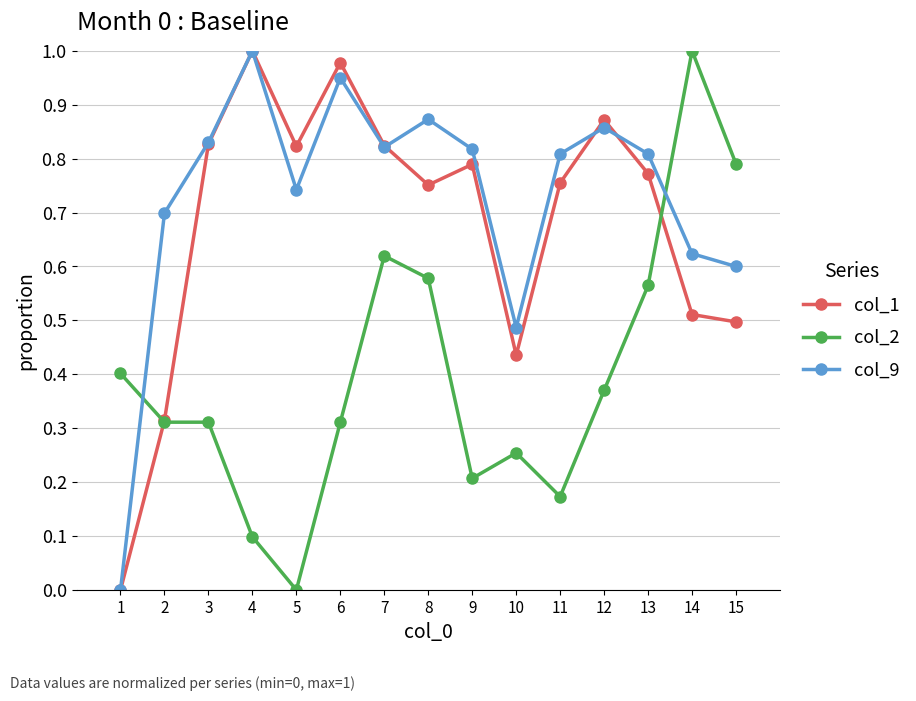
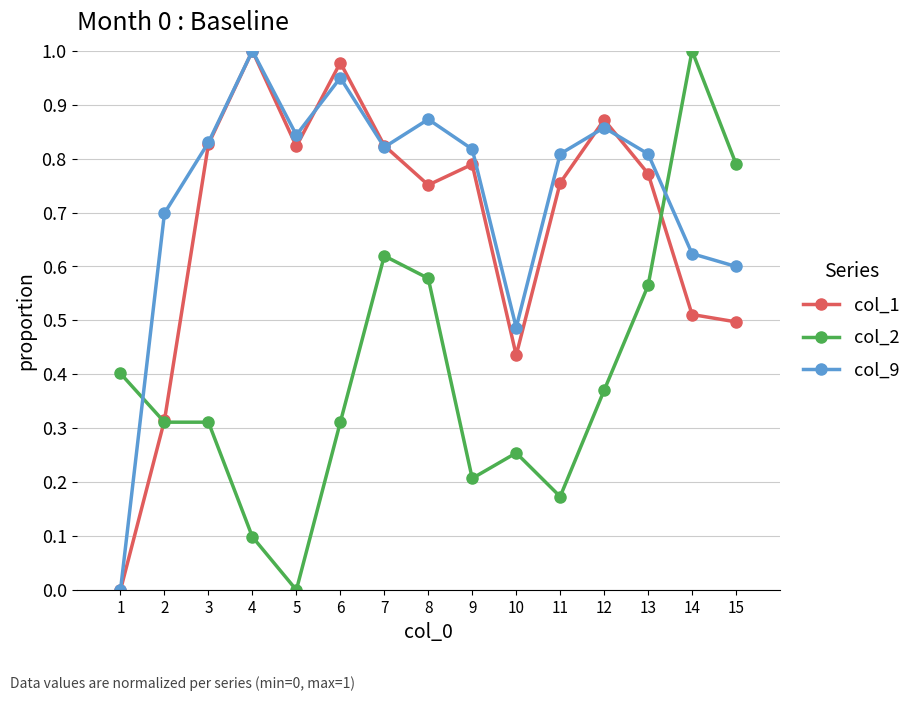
col_9, 5: 0.74 -> 0.84
